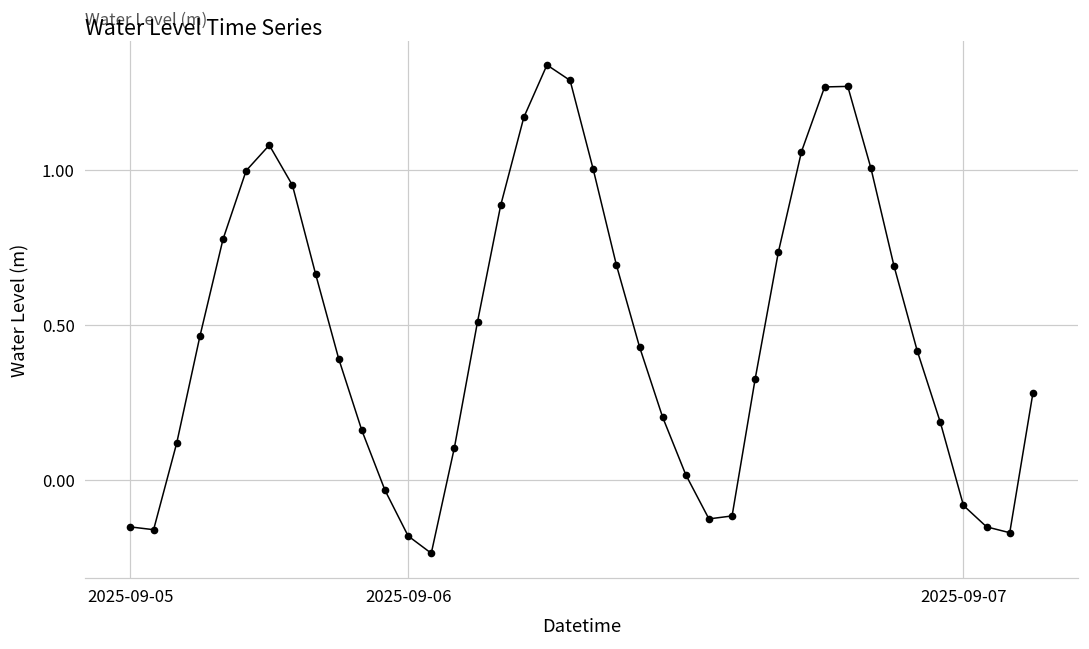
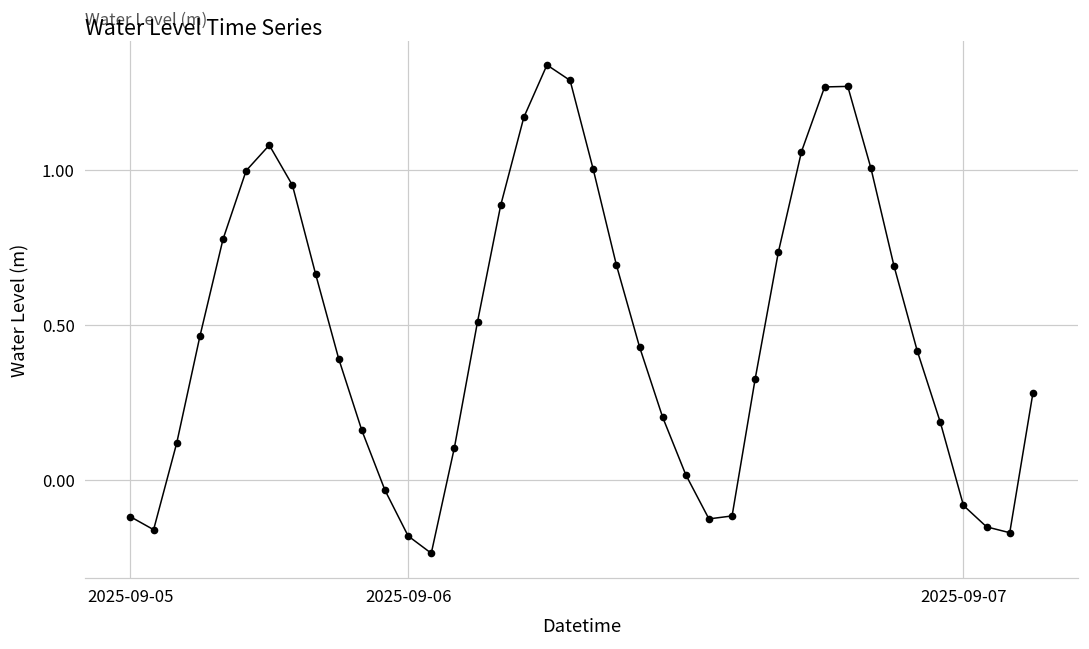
2025-09-05: -0.15 -> -0.12
